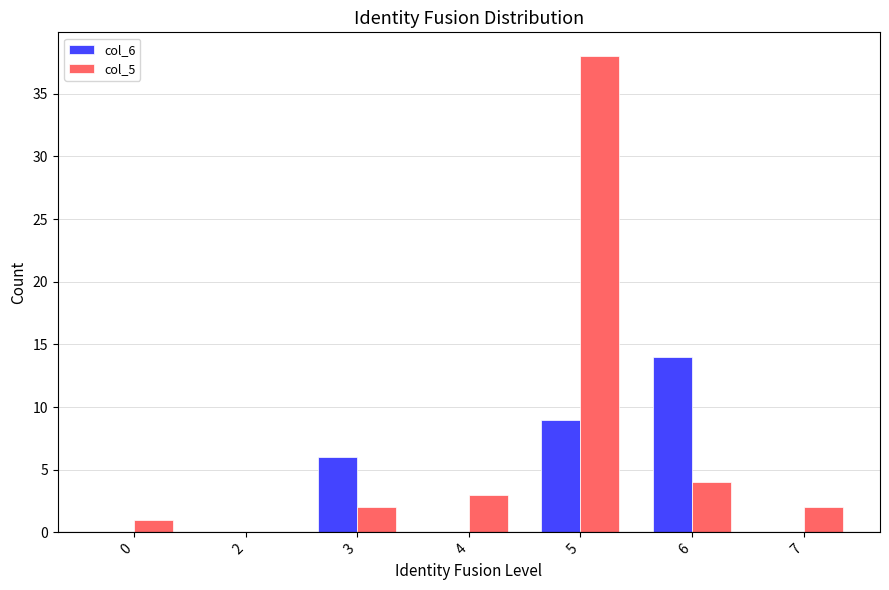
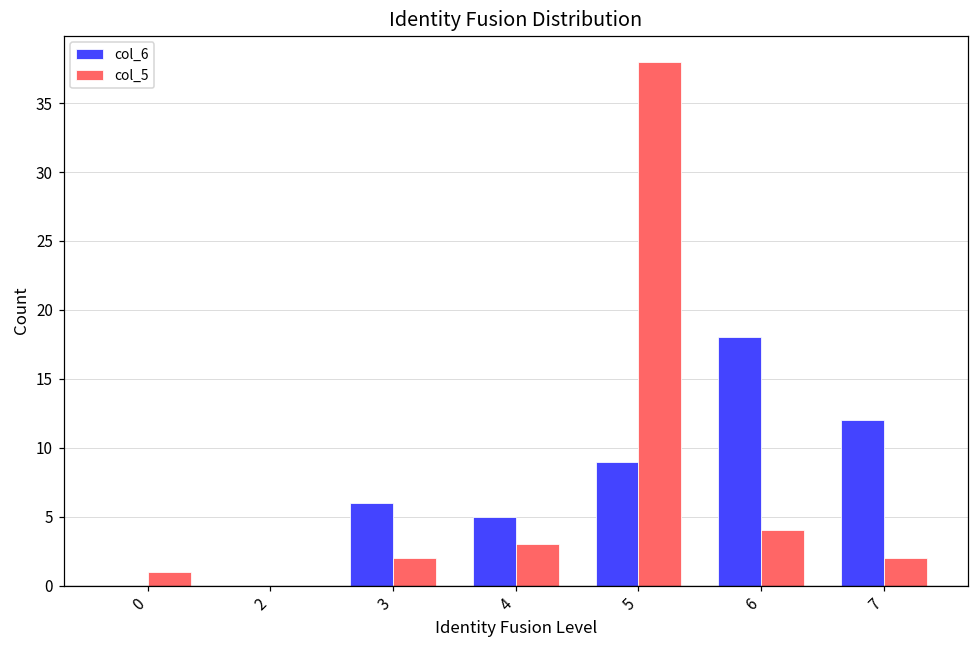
col_6, 4: 0 -> 5
col_6, 6: 14 -> 18
col_6, 7: 0 -> 12
